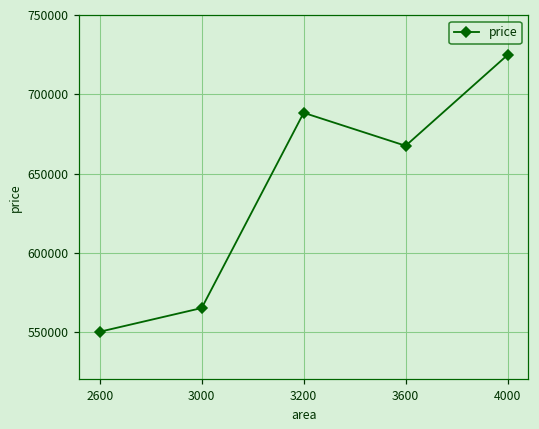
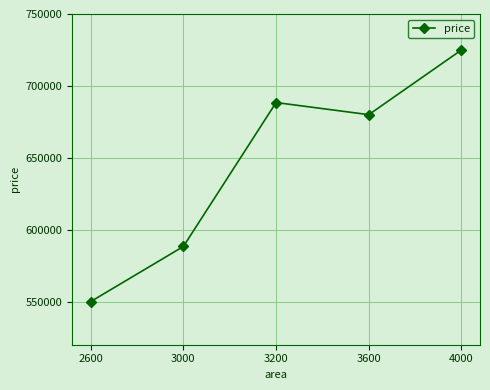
3000: 565000 -> 588000
3600: 668000 -> 680000
